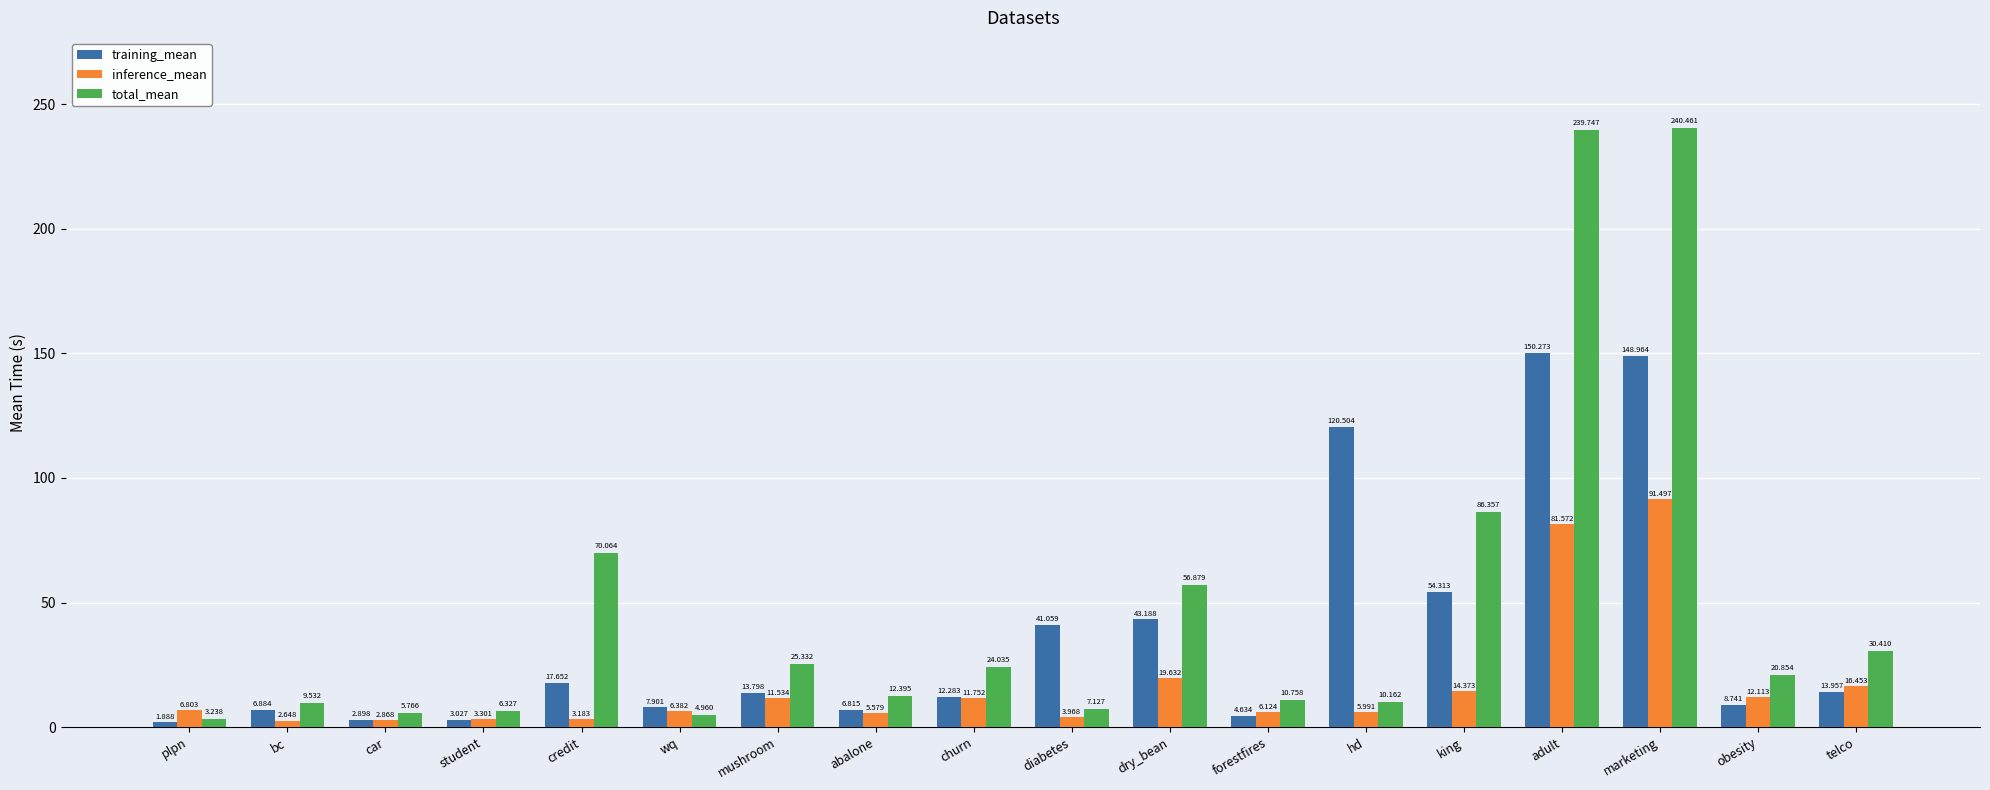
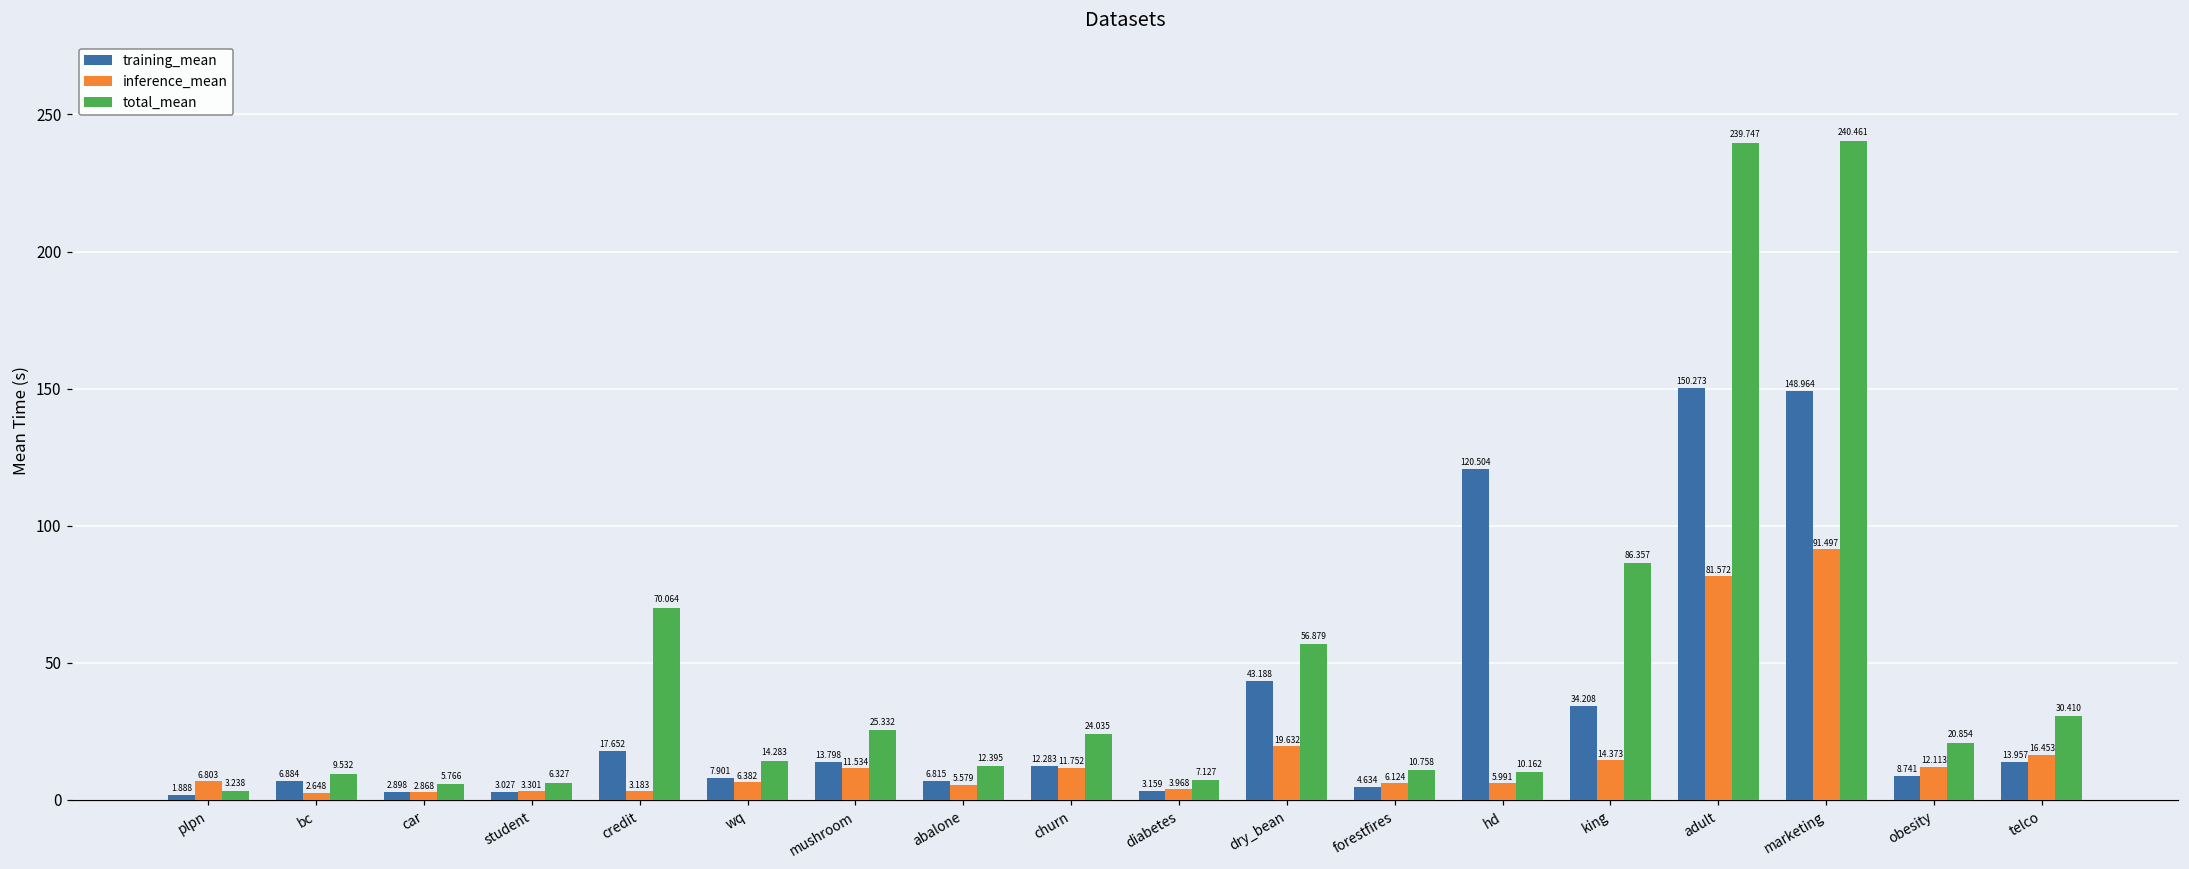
total_mean, wq: 4.960 -> 14.283
training_mean, diabetes: 41.059 -> 3.159
training_mean, king: 54.313 -> 34.208
